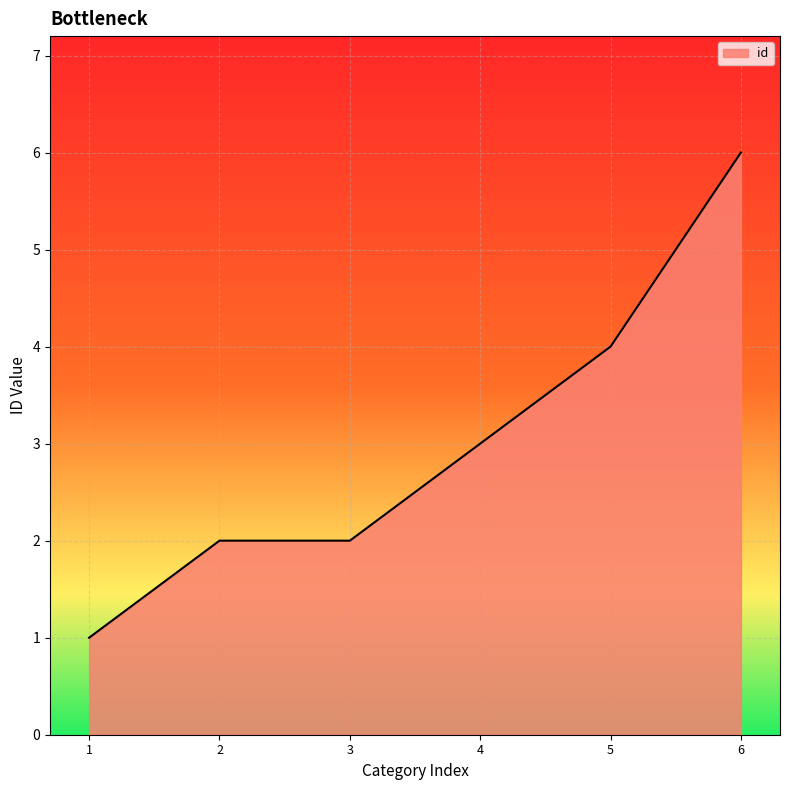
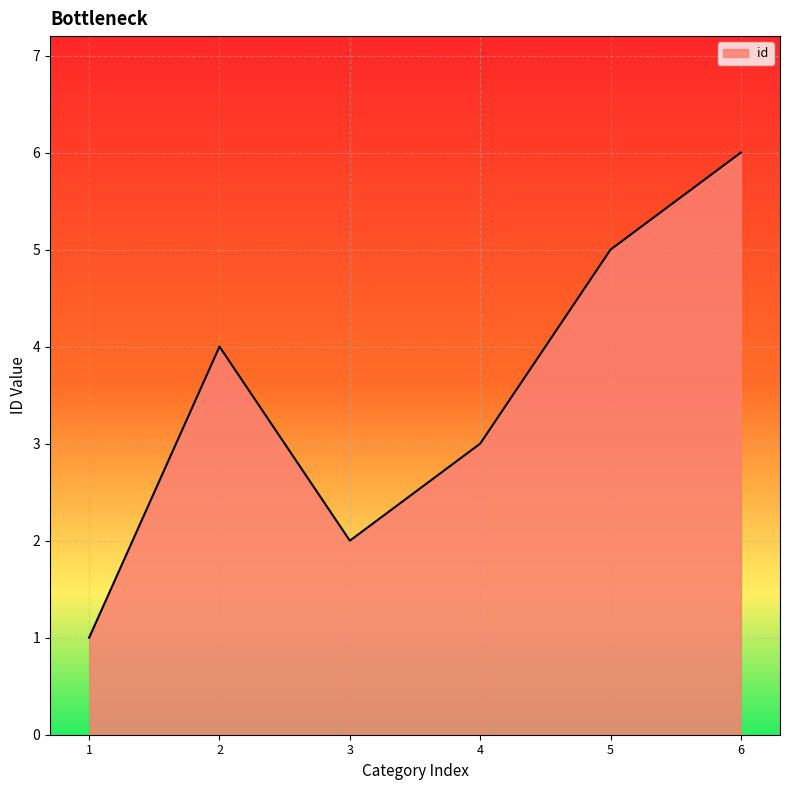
2: 2 -> 4
5: 4 -> 5
